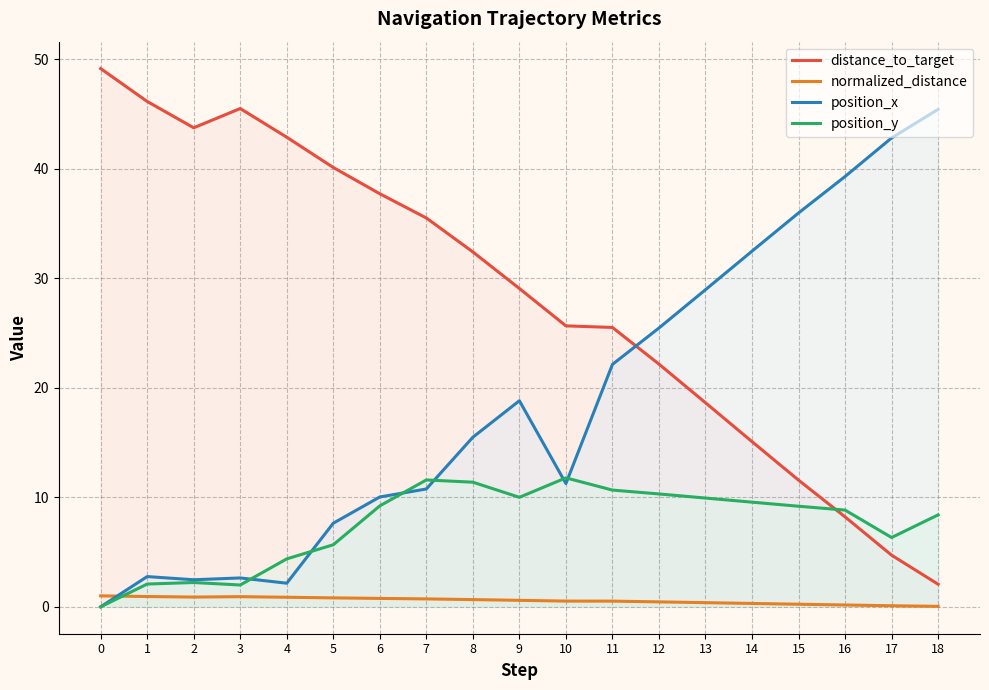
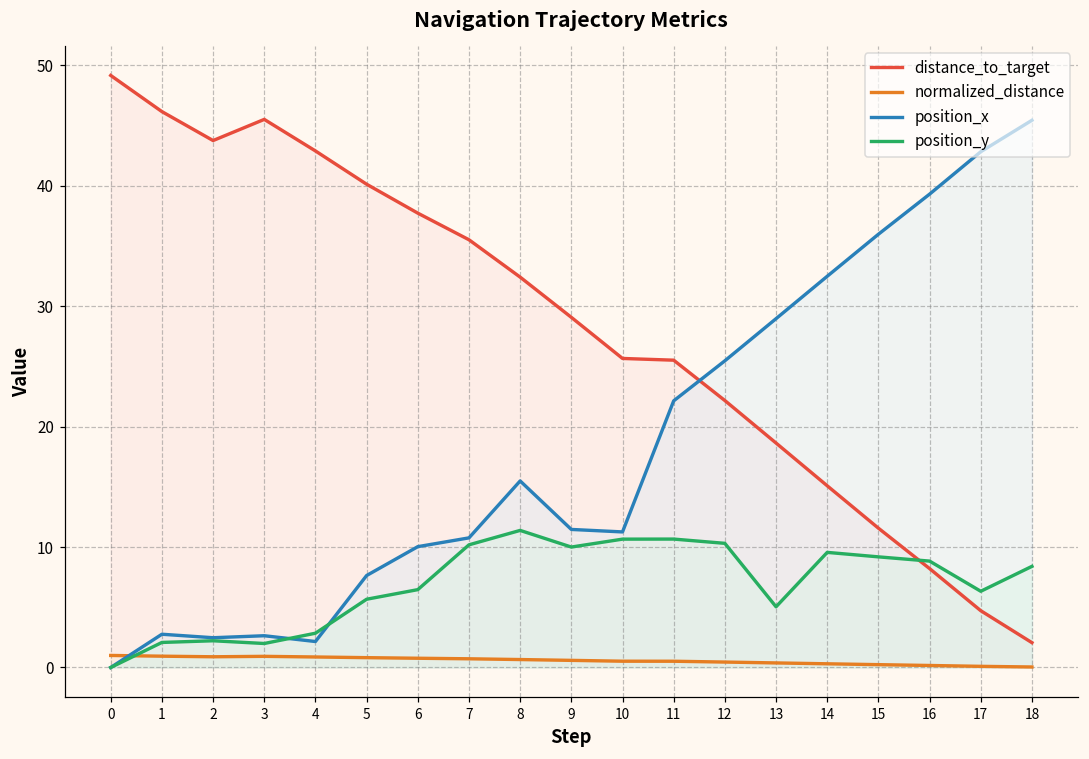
position_y, 4: 4.4 -> 2.8
position_y, 6: 9.2 -> 6.5
position_y, 7: 11.6 -> 10.2
position_x, 9: 18.8 -> 11.5
position_y, 10: 11.8 -> 10.7
position_y, 13: 9.9 -> 5.0
